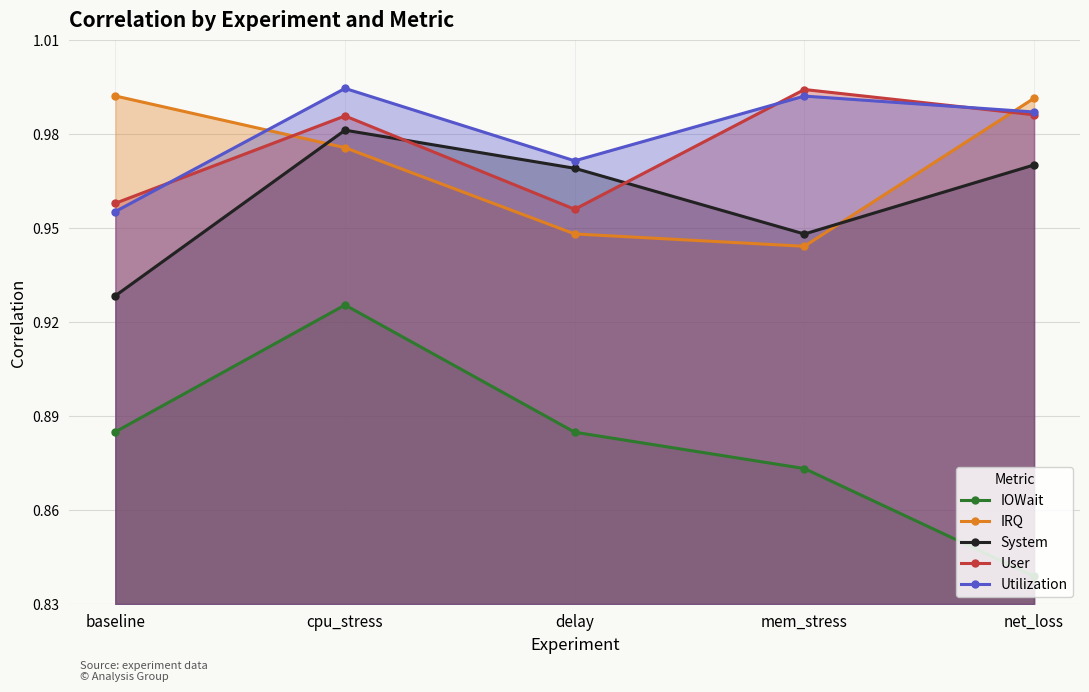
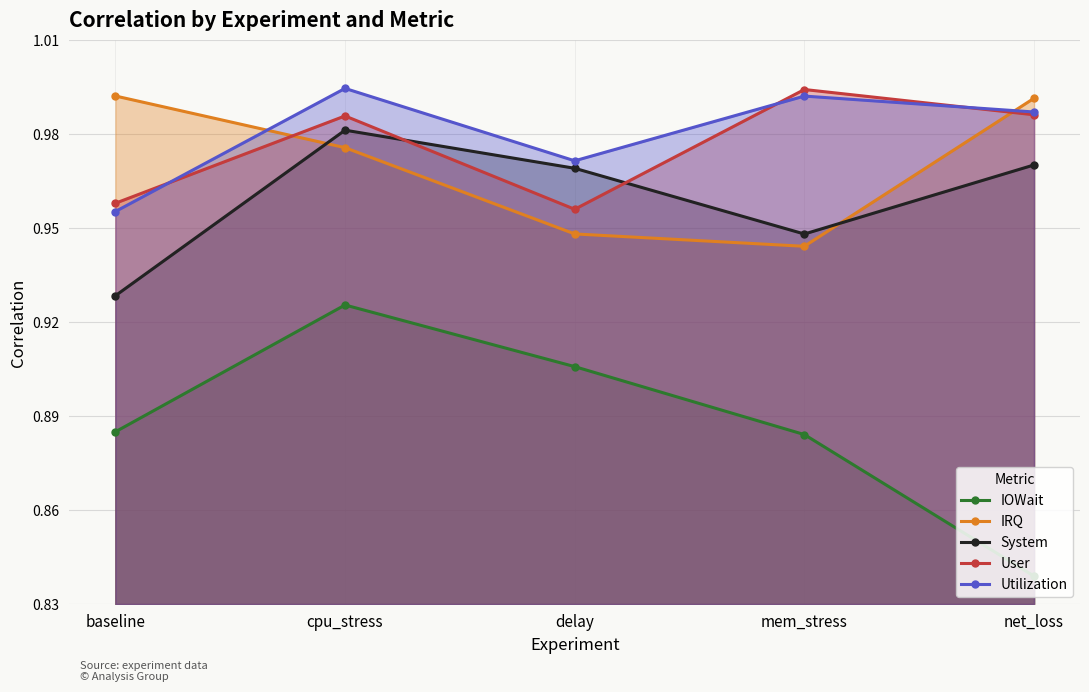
IOWait, delay: 0.885 -> 0.906
IOWait, mem_stress: 0.873 -> 0.884
